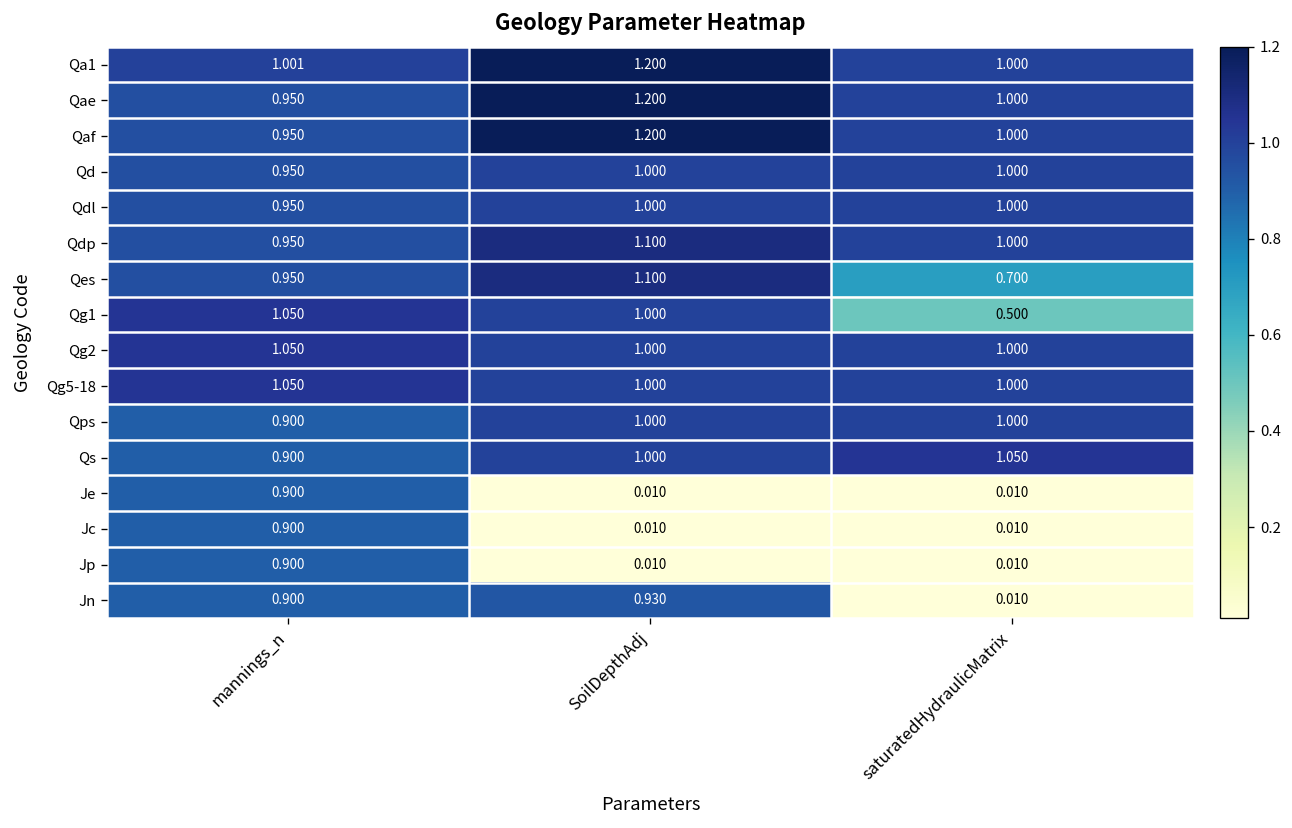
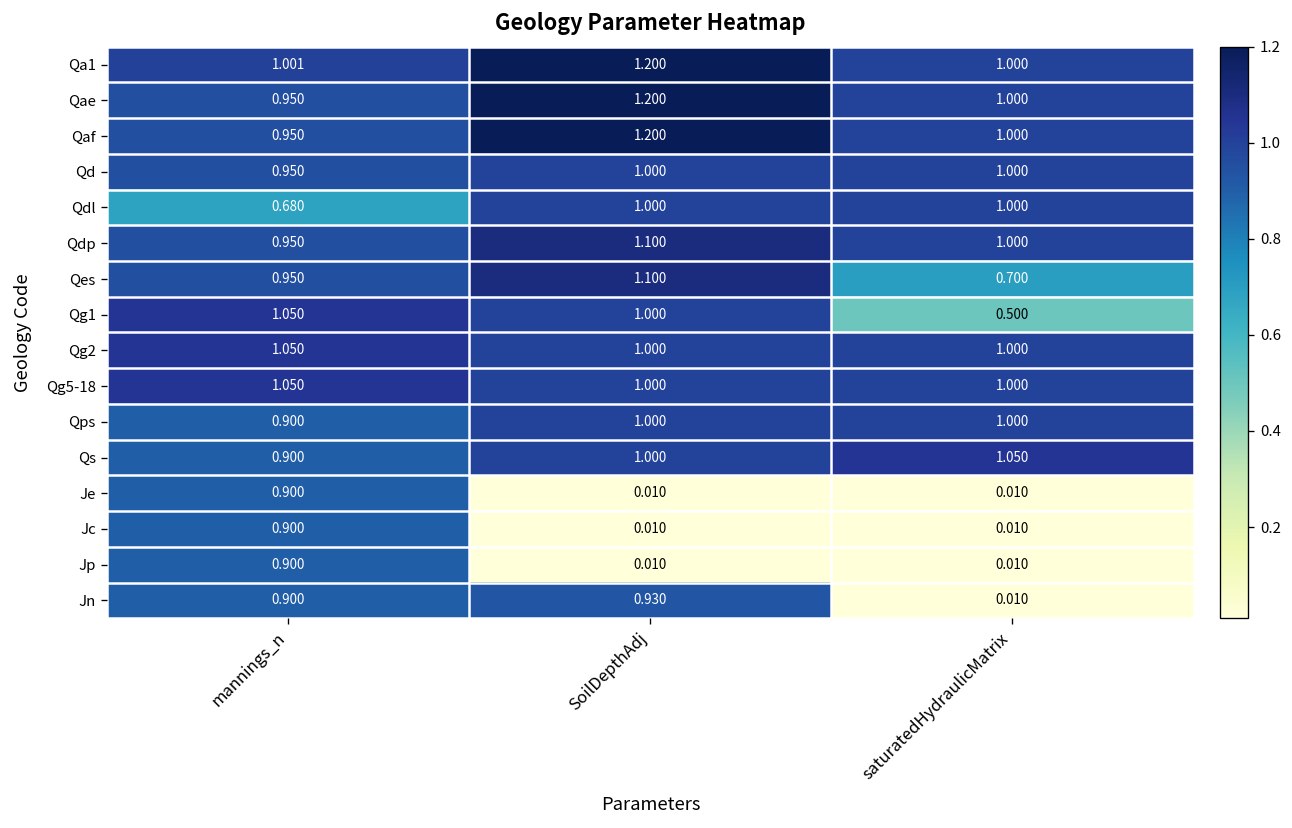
Qdl, mannings_n: 0.950 -> 0.680
